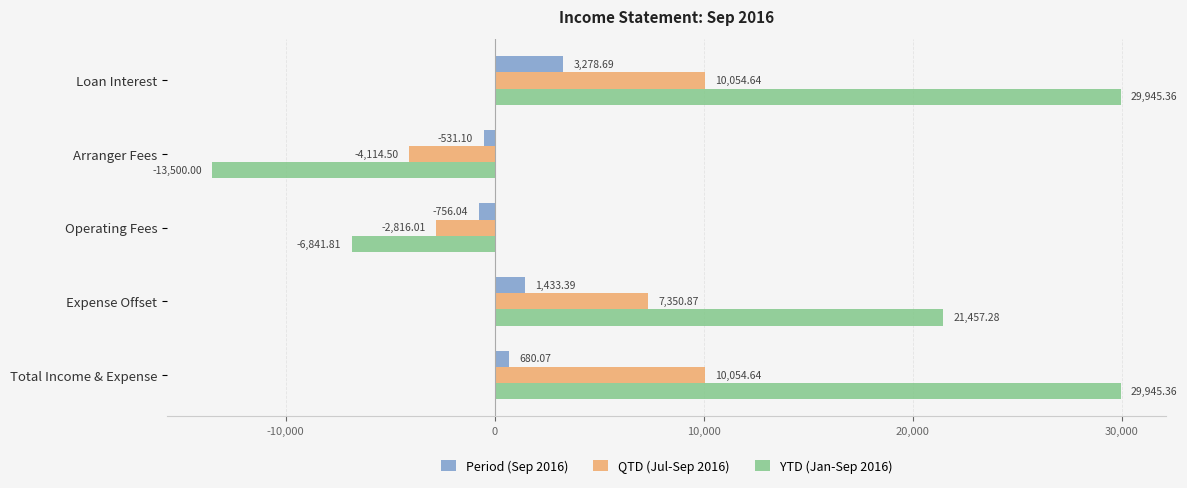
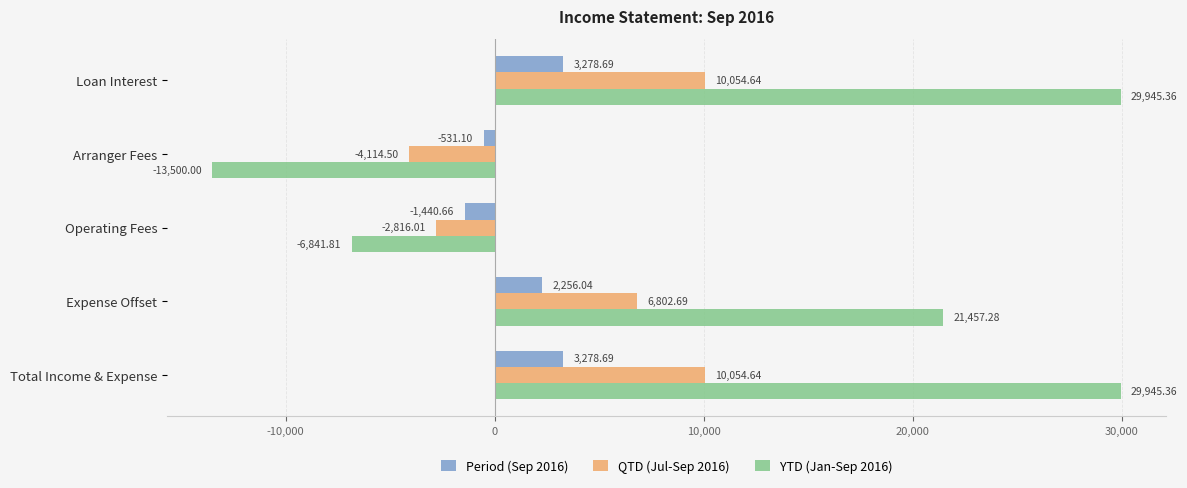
Period (Sep 2016), Operating Fees: -756.04 -> -1,440.66
Period (Sep 2016), Expense Offset: 1,433.39 -> 2,256.04
QTD (Jul-Sep 2016), Expense Offset: 7,350.87 -> 6,802.69
Period (Sep 2016), Total Income & Expense: 680.07 -> 3,278.69
